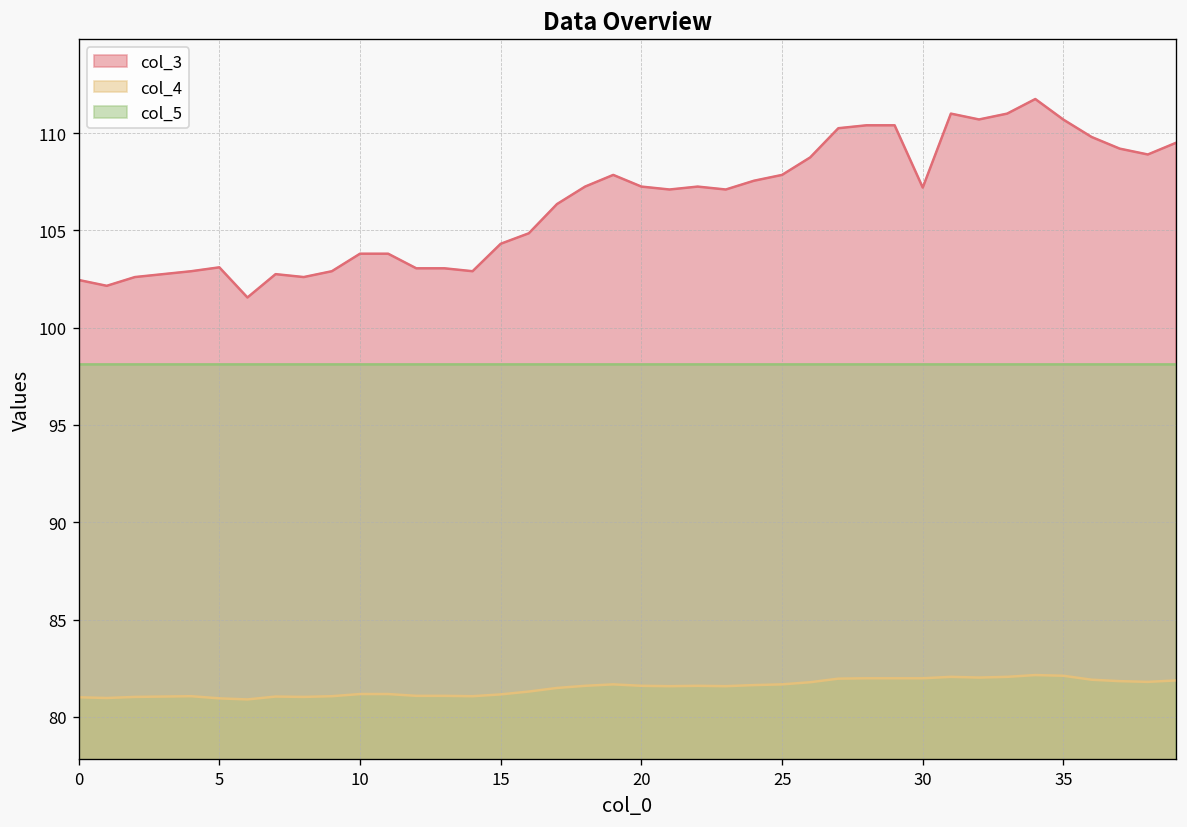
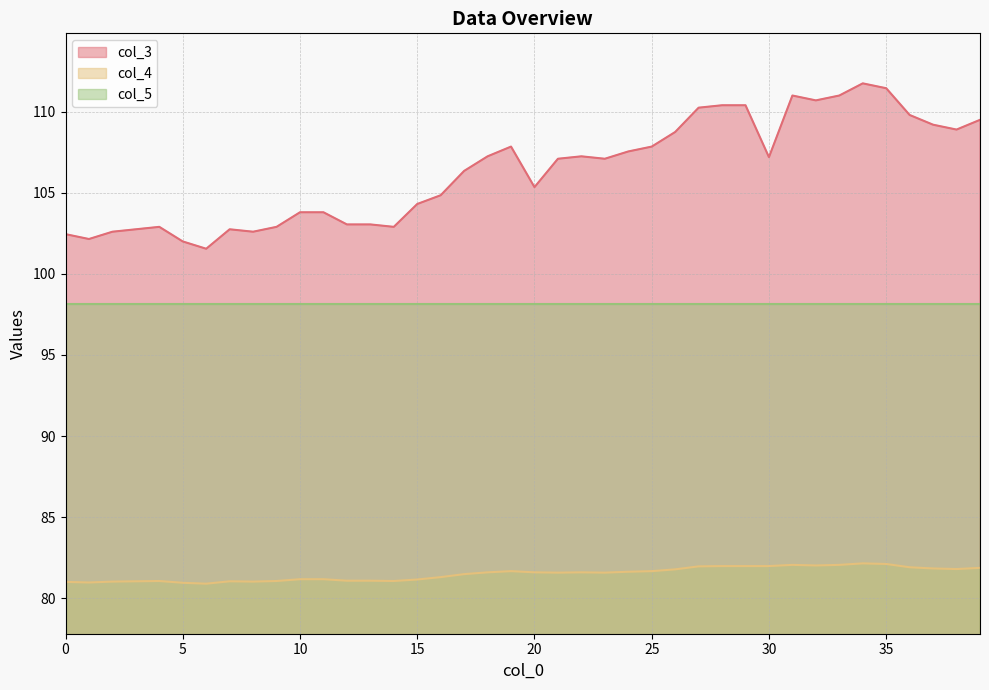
col_3, 5: 103.1 -> 102.0
col_3, 20: 107.3 -> 105.4
col_3, 35: 110.7 -> 111.5
